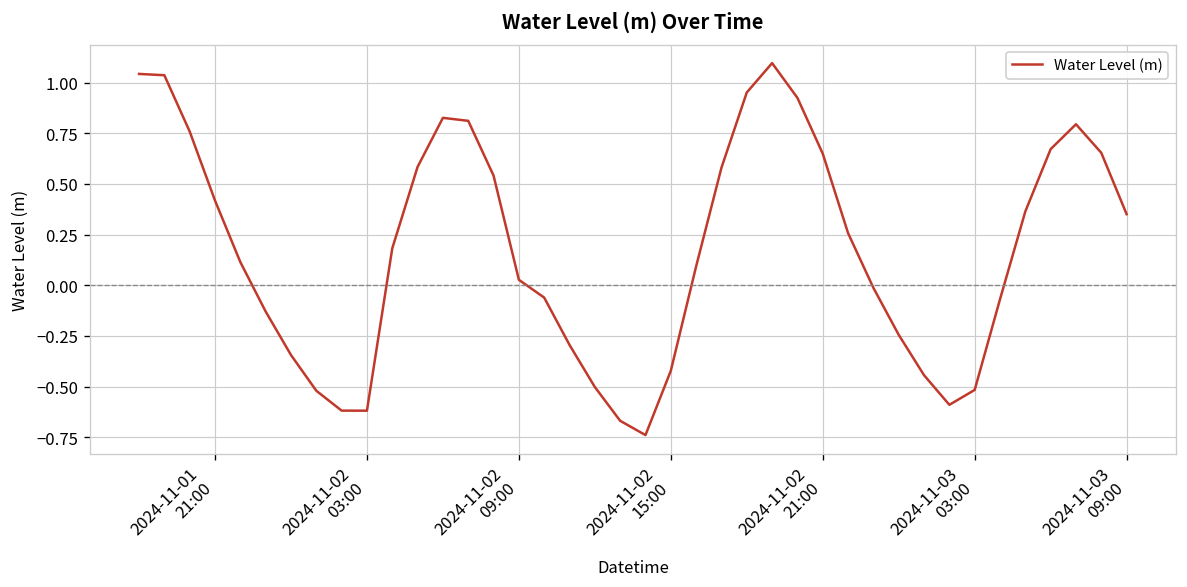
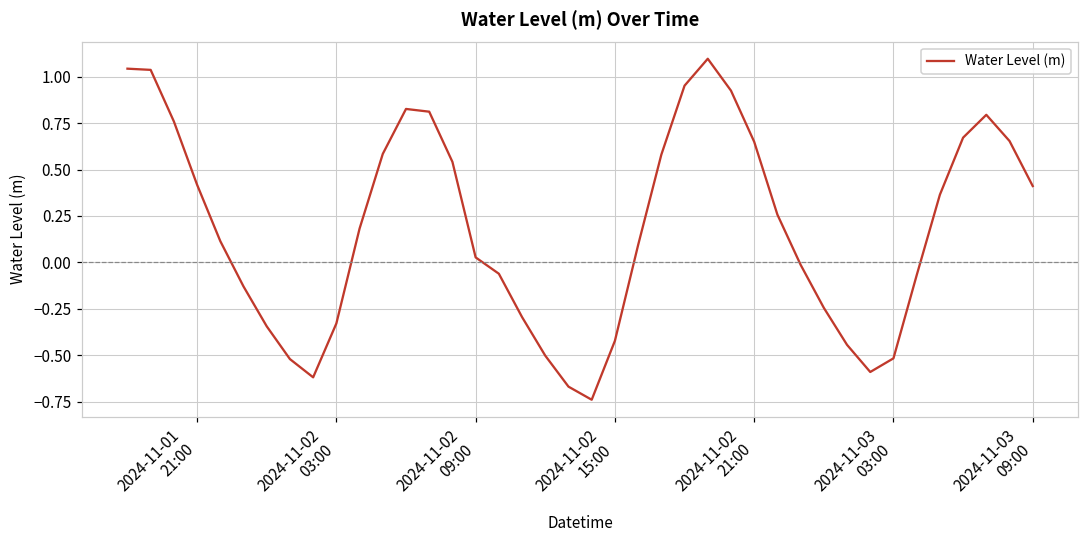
2024-11-02 03:00: -0.62 -> -0.33
2024-11-03 09:00: 0.35 -> 0.41
